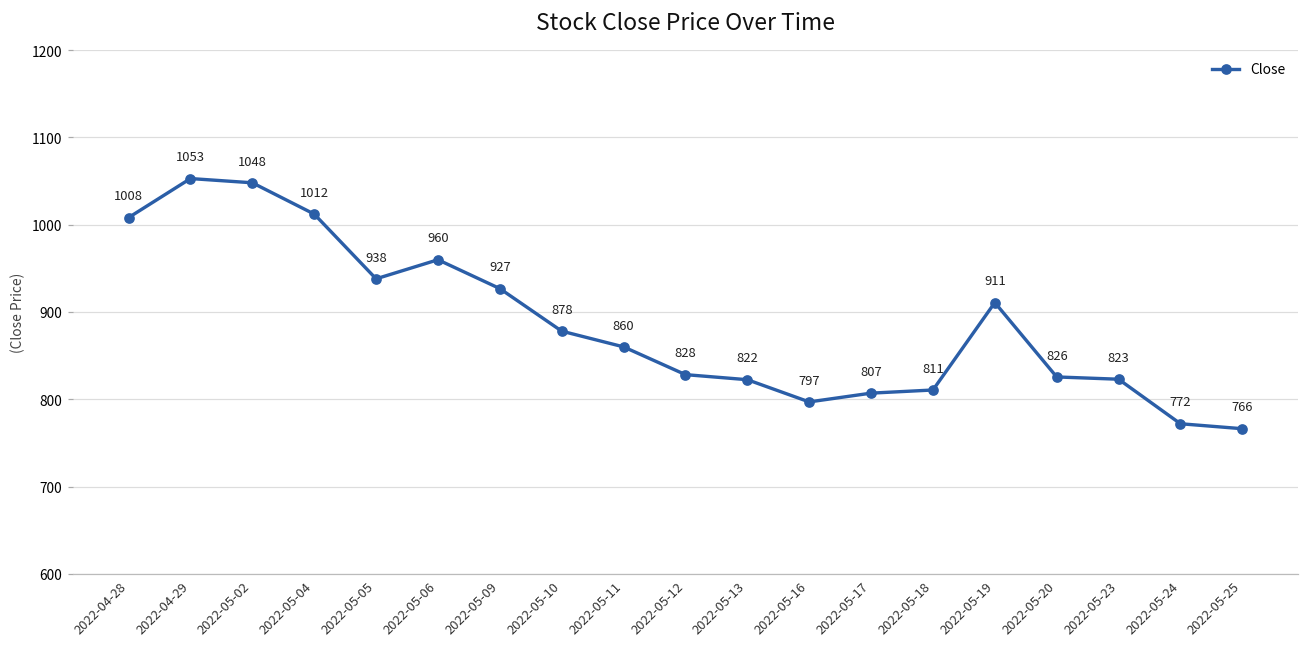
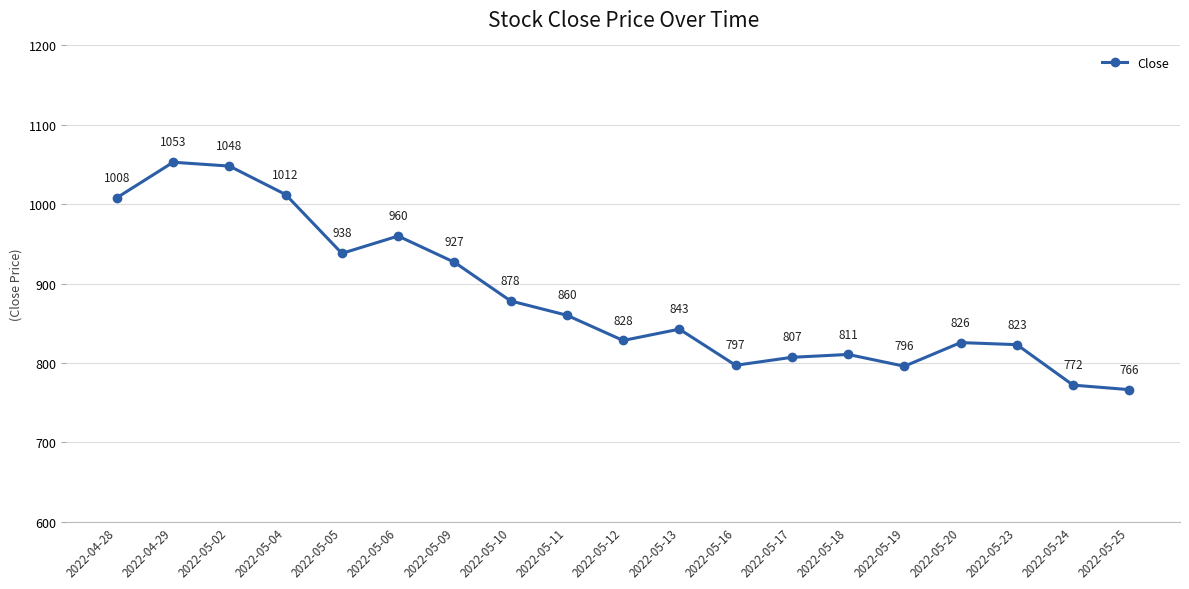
2022-05-13: 822 -> 843
2022-05-19: 911 -> 796
